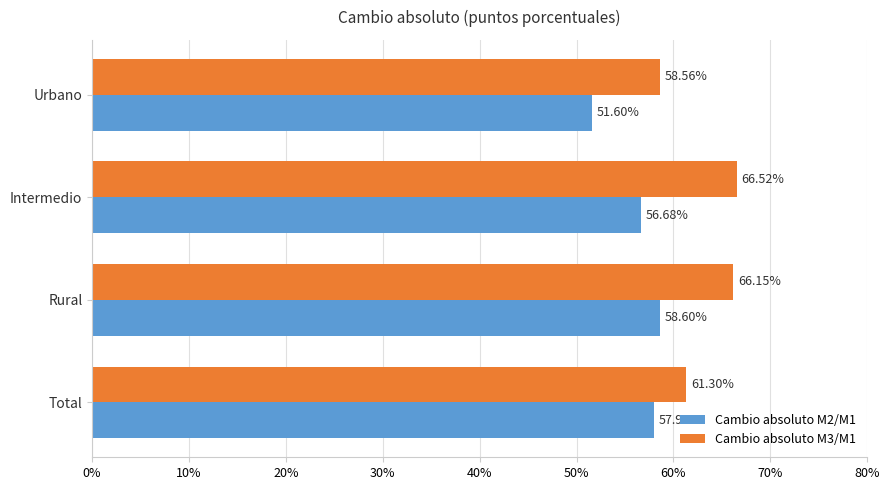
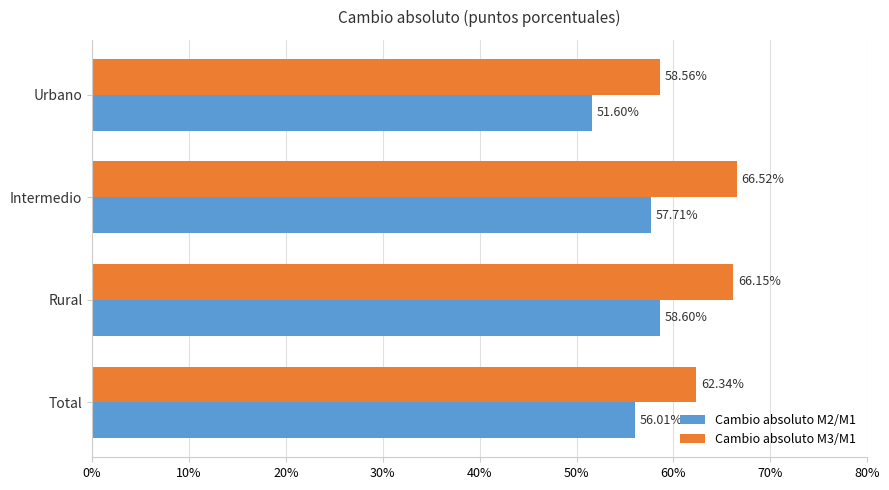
Cambio absoluto M2/M1, Intermedio: 56.68% -> 57.71%
Cambio absoluto M3/M1, Total: 61.30% -> 62.34%
Cambio absoluto M2/M1, Total: 57.97% -> 56.01%
